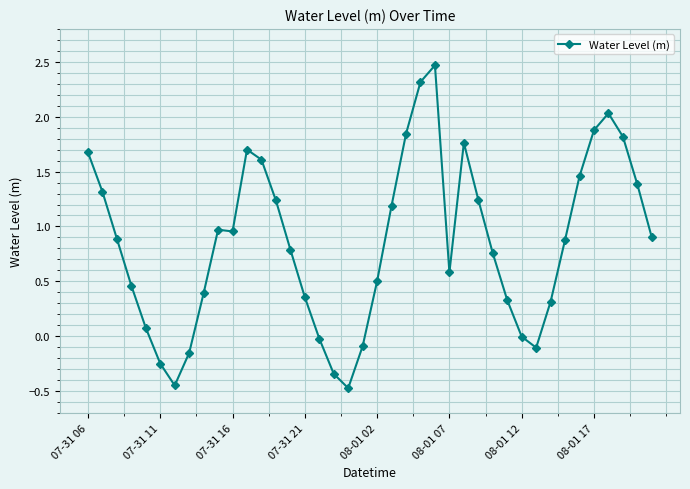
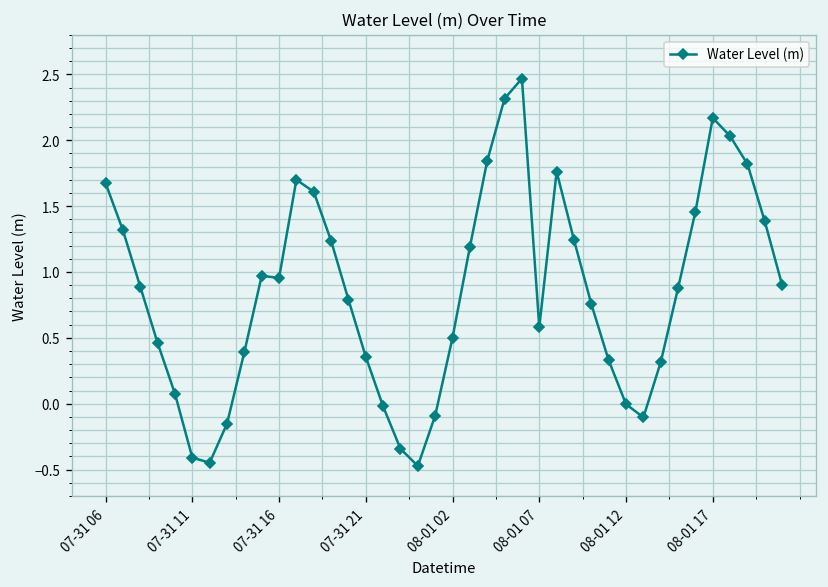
07-31 11: -0.25 -> -0.41
08-01 17: 1.88 -> 2.17
